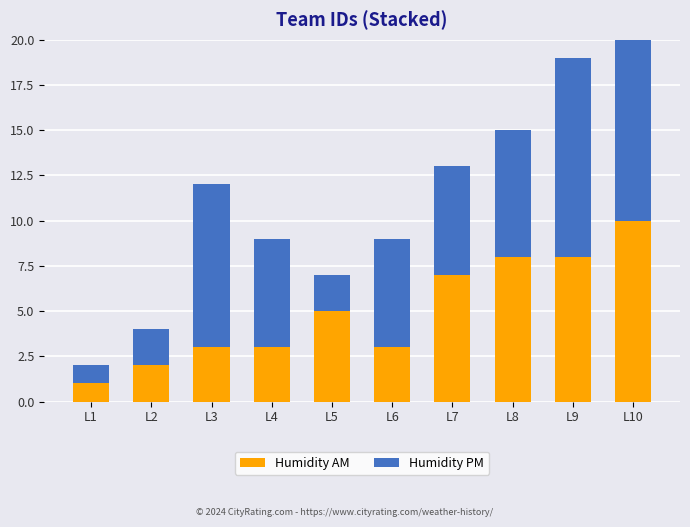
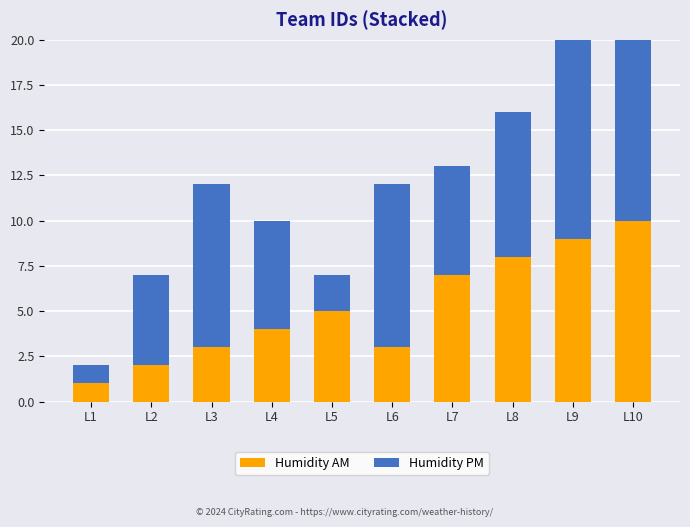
Humidity PM, L2: 2 -> 5
Humidity AM, L4: 3 -> 4
Humidity PM, L6: 6 -> 9
Humidity PM, L8: 7 -> 8
Humidity AM, L9: 8 -> 9
